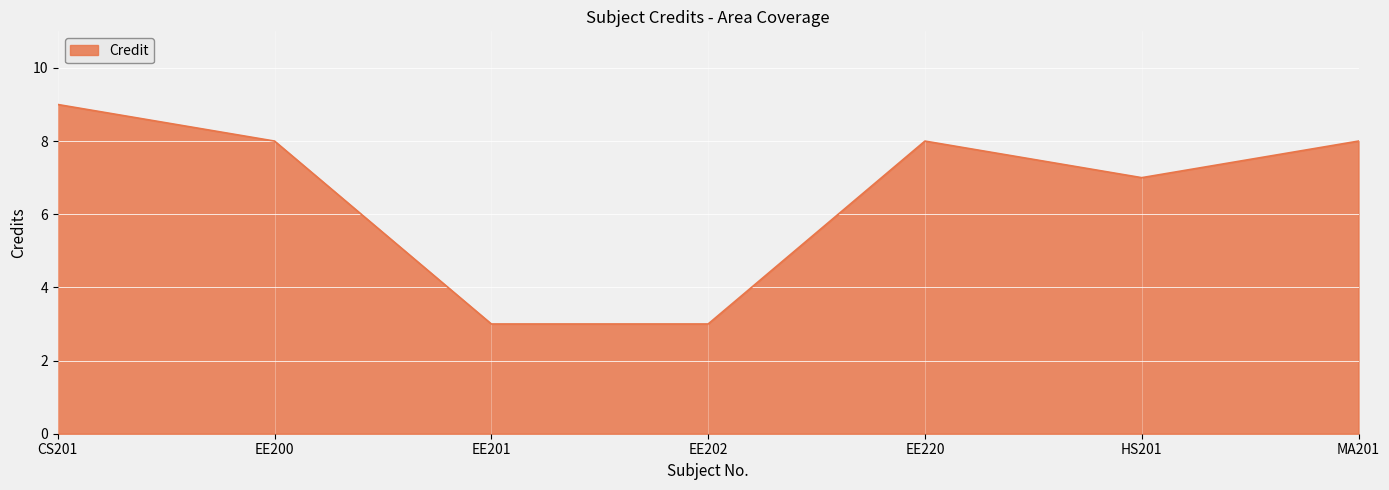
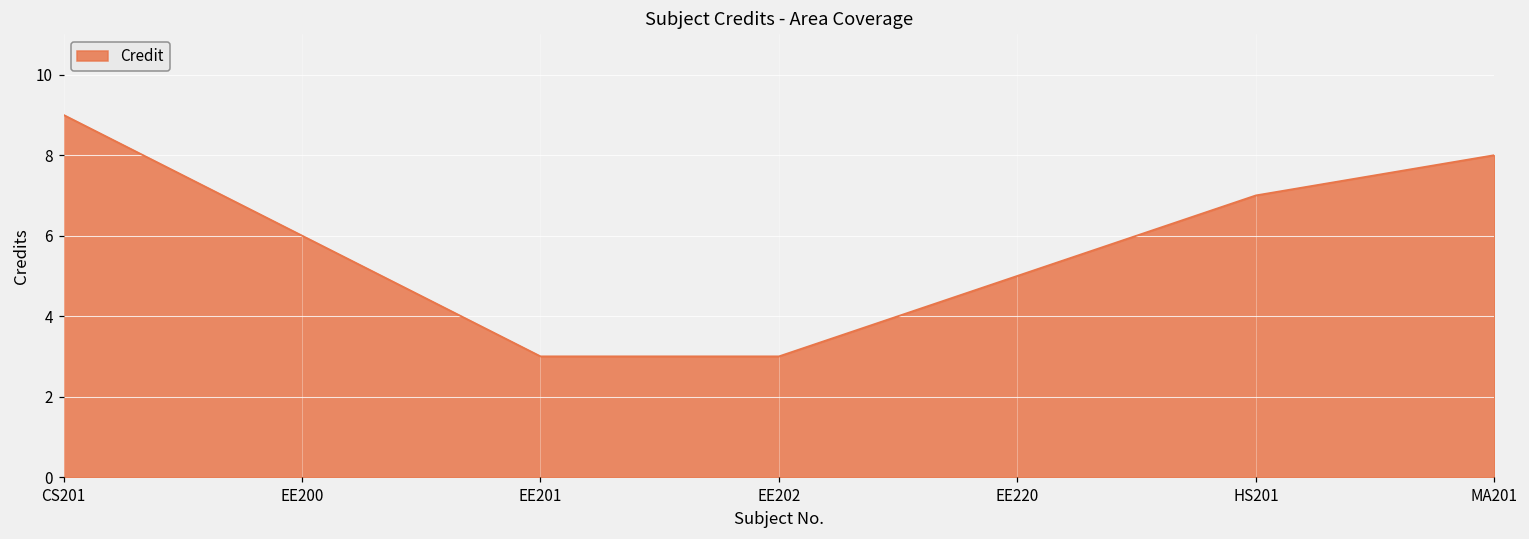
EE200: 8 -> 6
EE220: 8 -> 5
